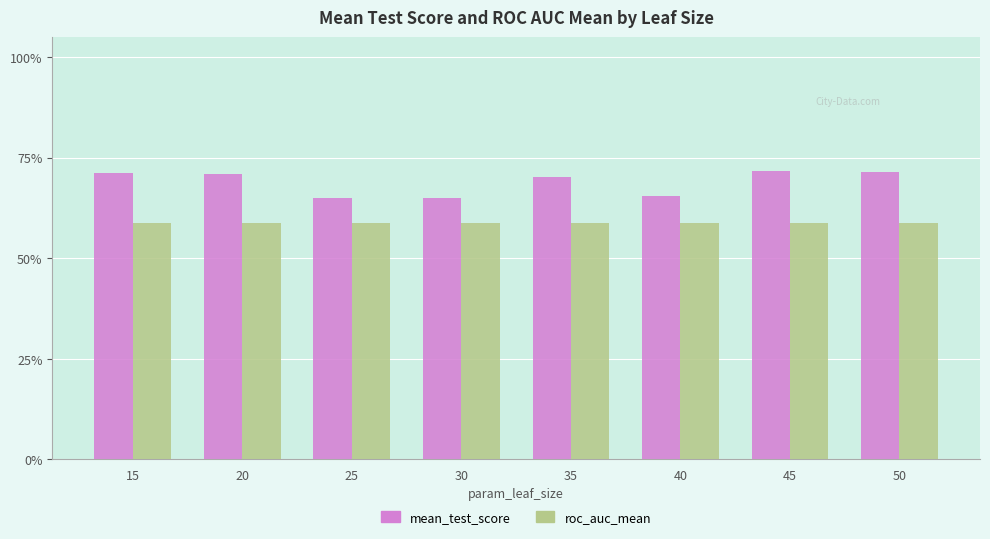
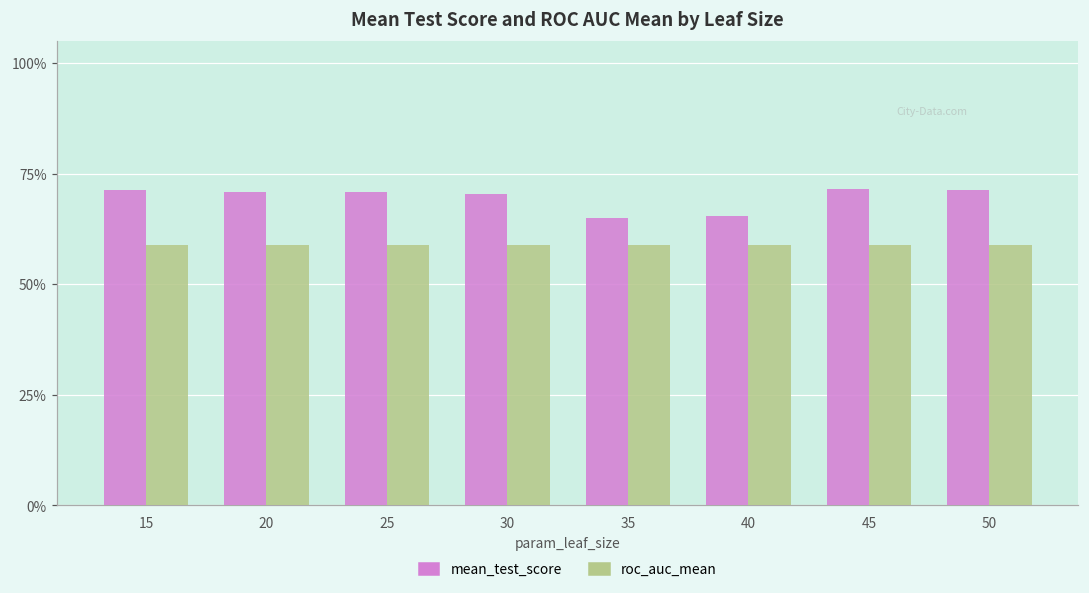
mean_test_score, 25: 65% -> 71%
mean_test_score, 30: 65% -> 70%
mean_test_score, 35: 70% -> 65%
